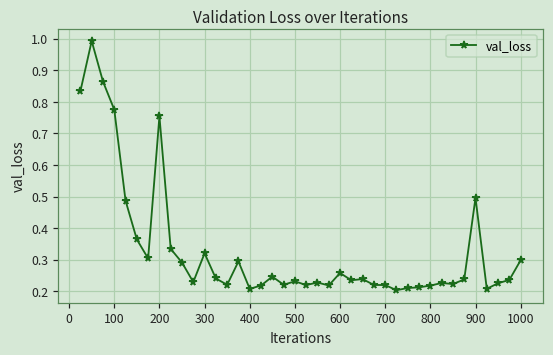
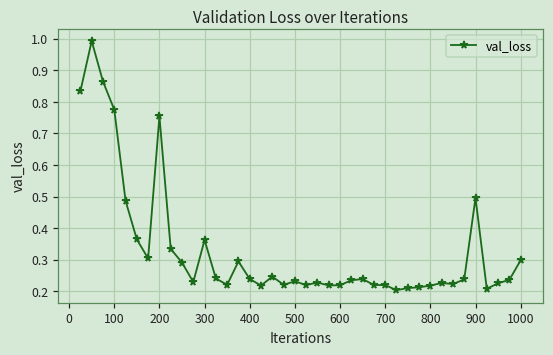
300: 0.32 -> 0.36
400: 0.21 -> 0.24
600: 0.26 -> 0.22
